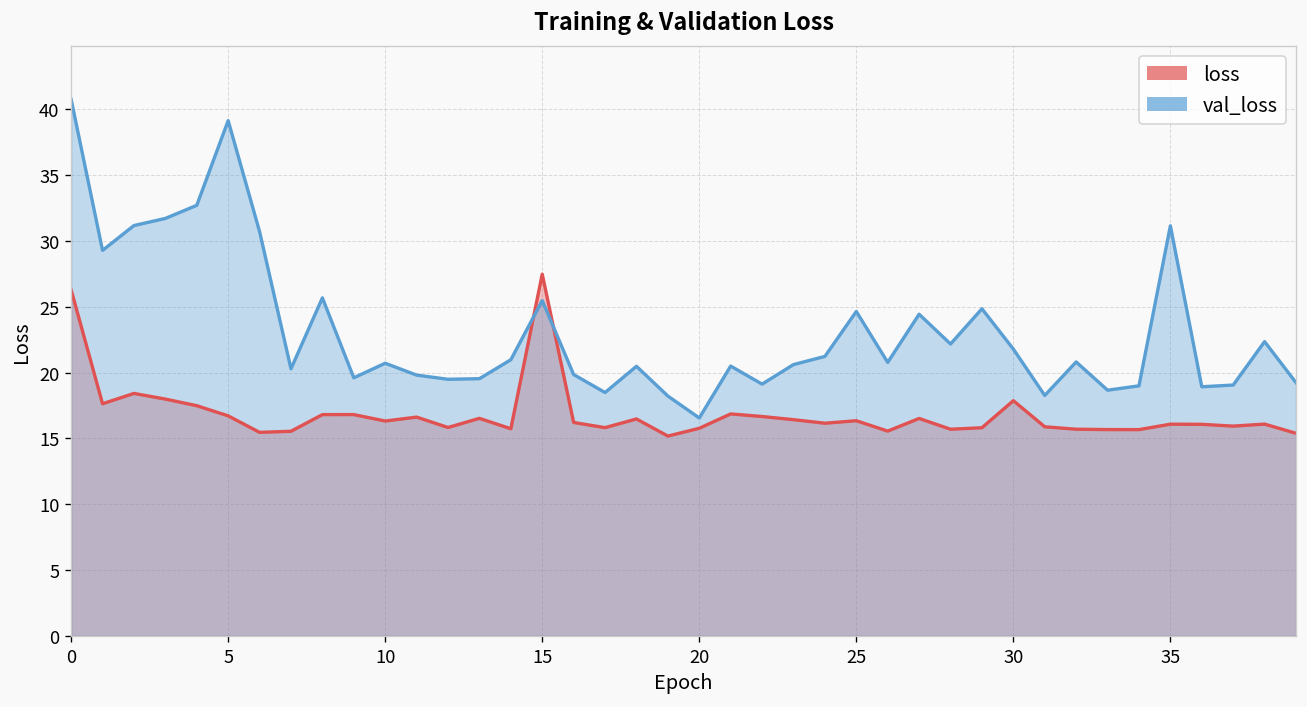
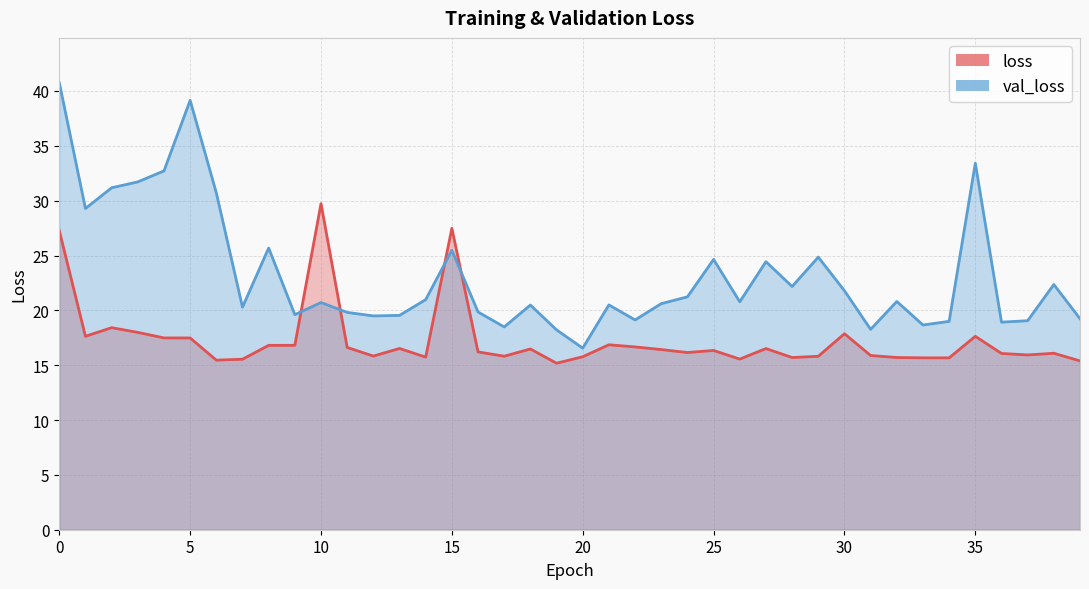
loss, 0: 26.3 -> 27.3
loss, 5: 16.7 -> 17.5
loss, 10: 16.3 -> 29.7
loss, 35: 16.1 -> 17.6
val_loss, 35: 31.2 -> 33.4
